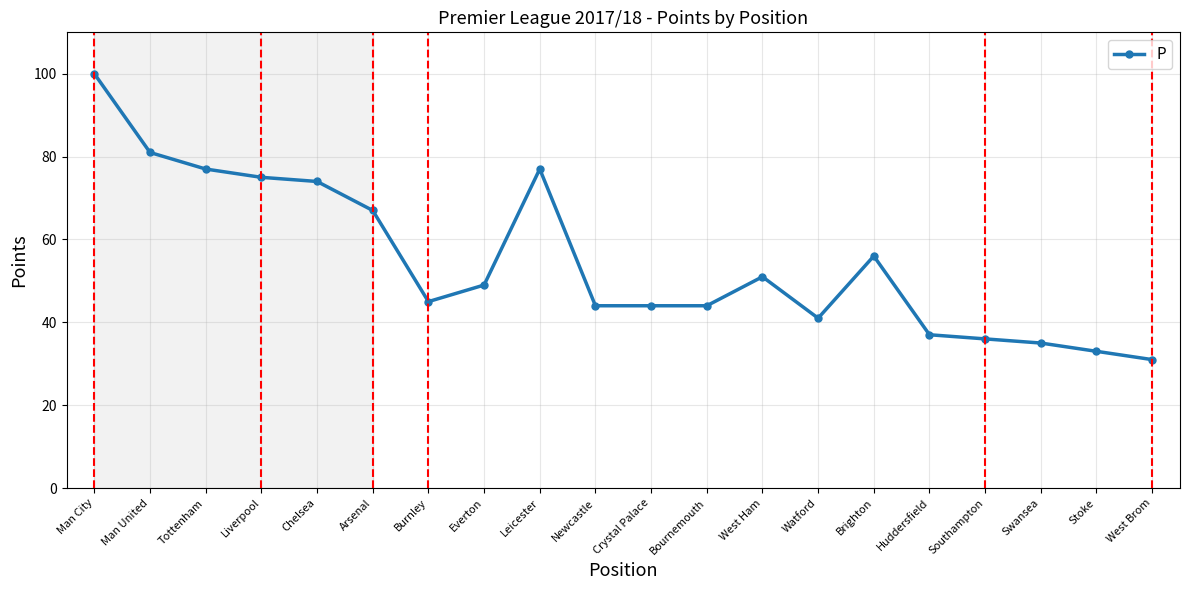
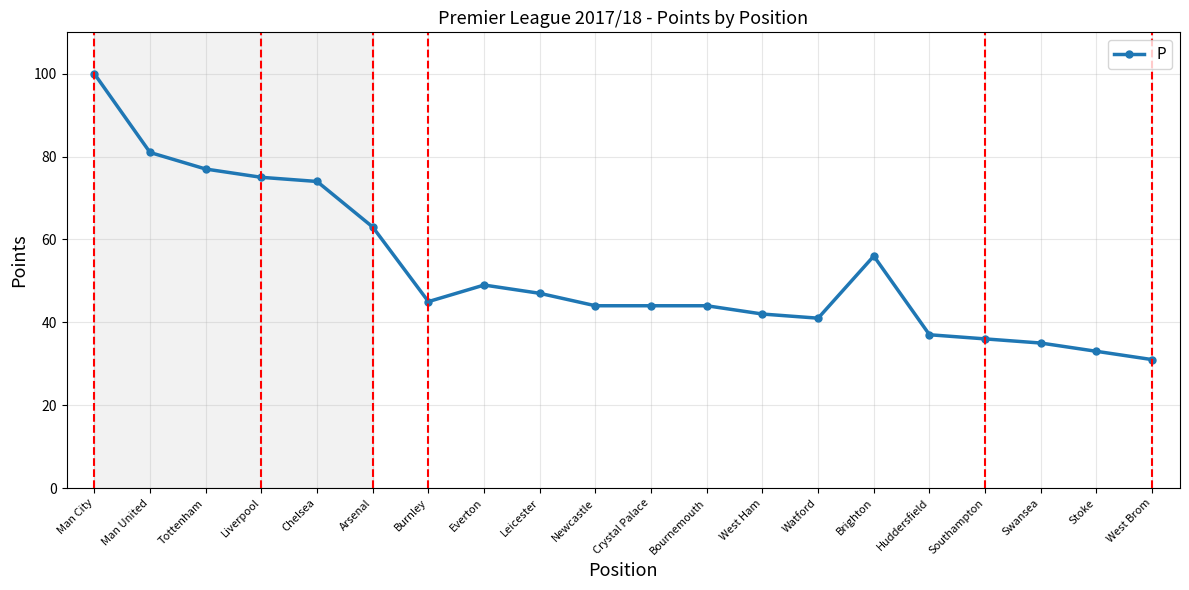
Arsenal: 67 -> 63
Leicester: 77 -> 47
West Ham: 51 -> 42
